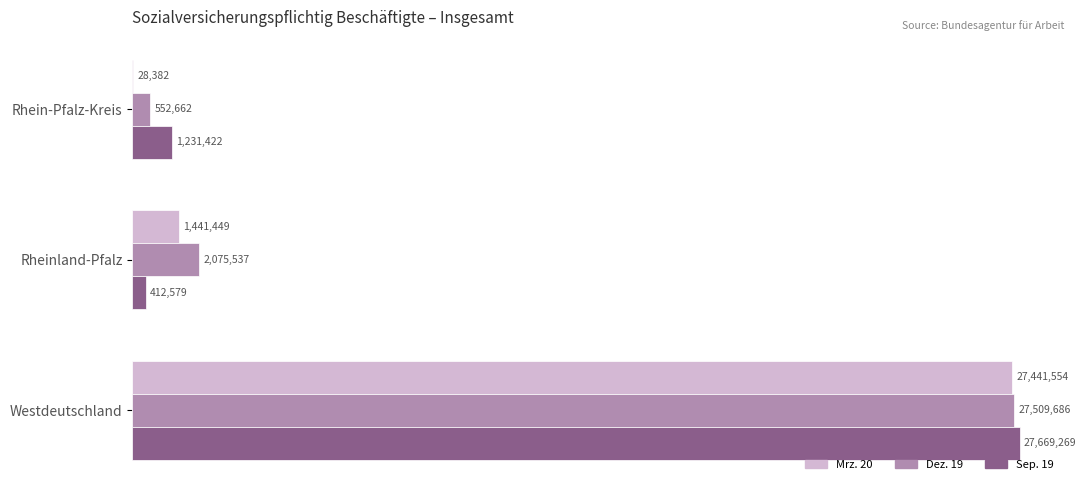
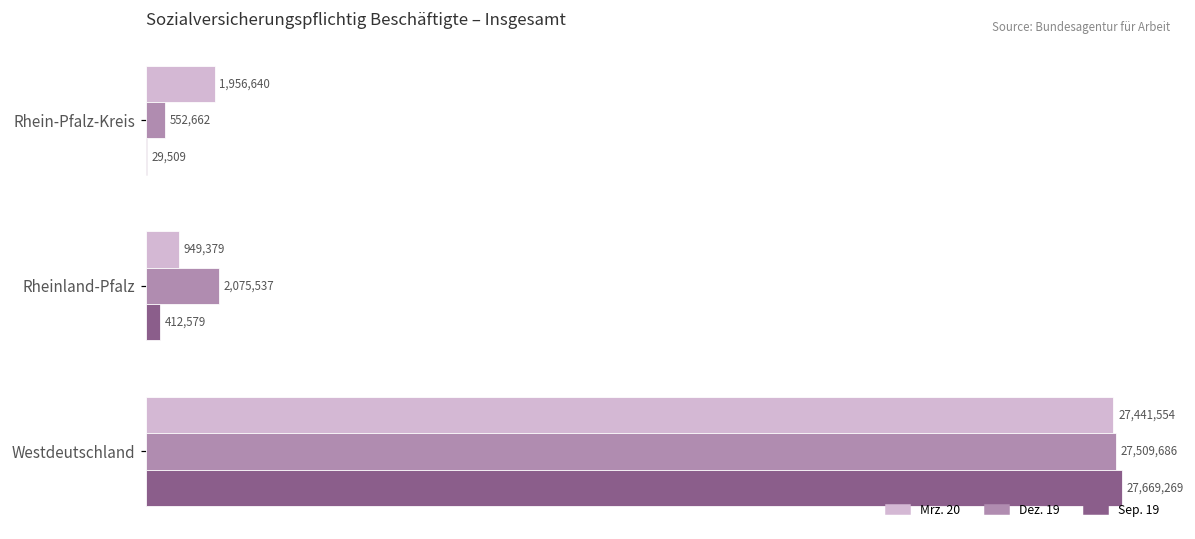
Mrz. 20, Rhein-Pfalz-Kreis: 28,382 -> 1,956,640
Sep. 19, Rhein-Pfalz-Kreis: 1,231,422 -> 29,509
Mrz. 20, Rheinland-Pfalz: 1,441,449 -> 949,379
